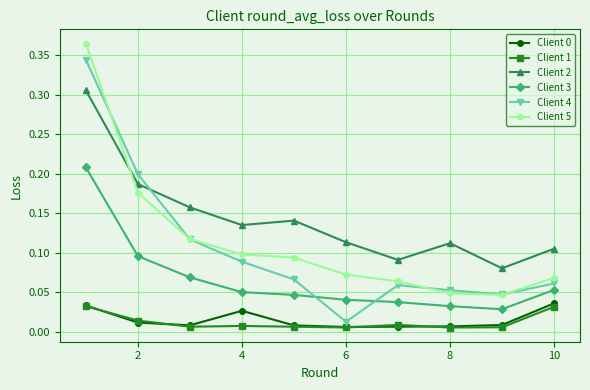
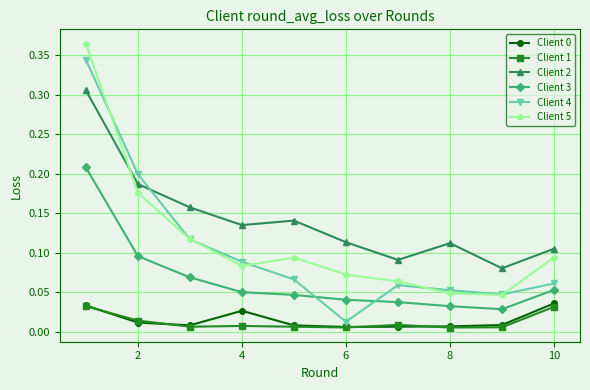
Client 5, 4: 0.10 -> 0.08
Client 5, 10: 0.07 -> 0.09
